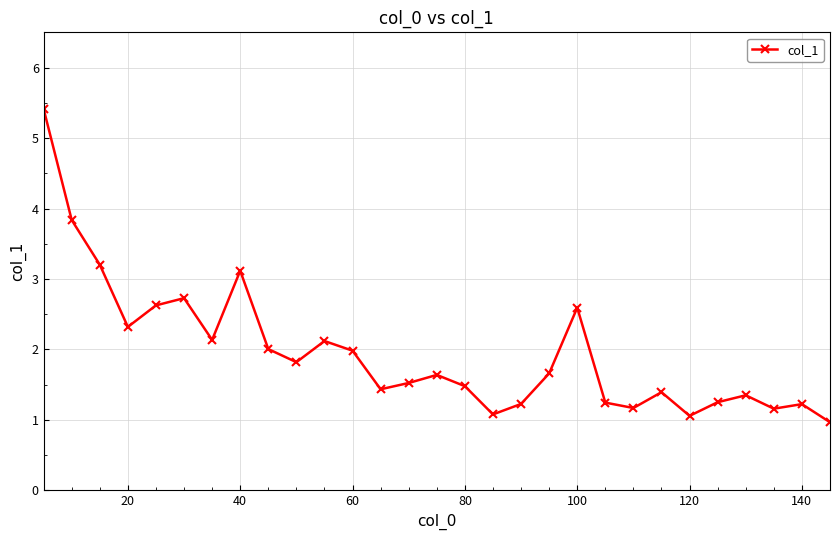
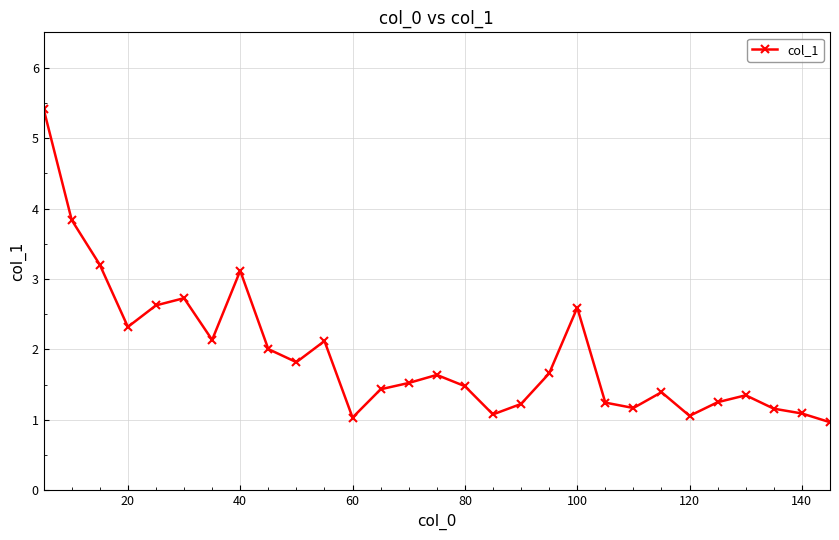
60: 2.0 -> 1.0
140: 1.2 -> 1.1
